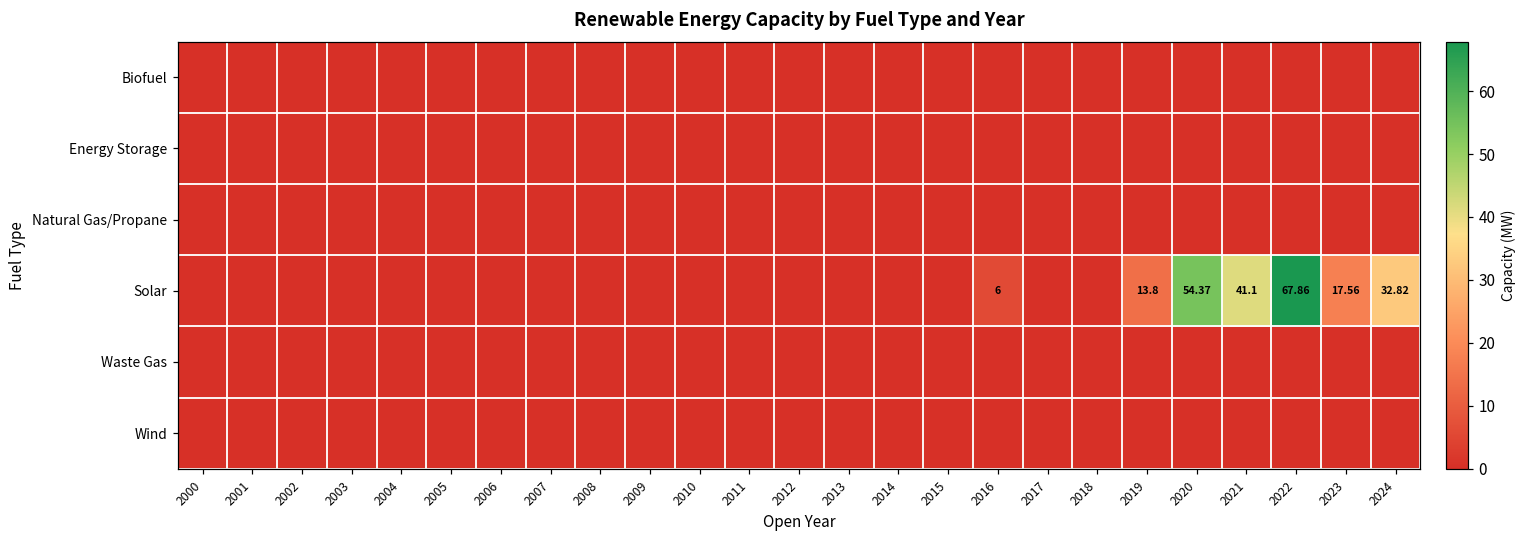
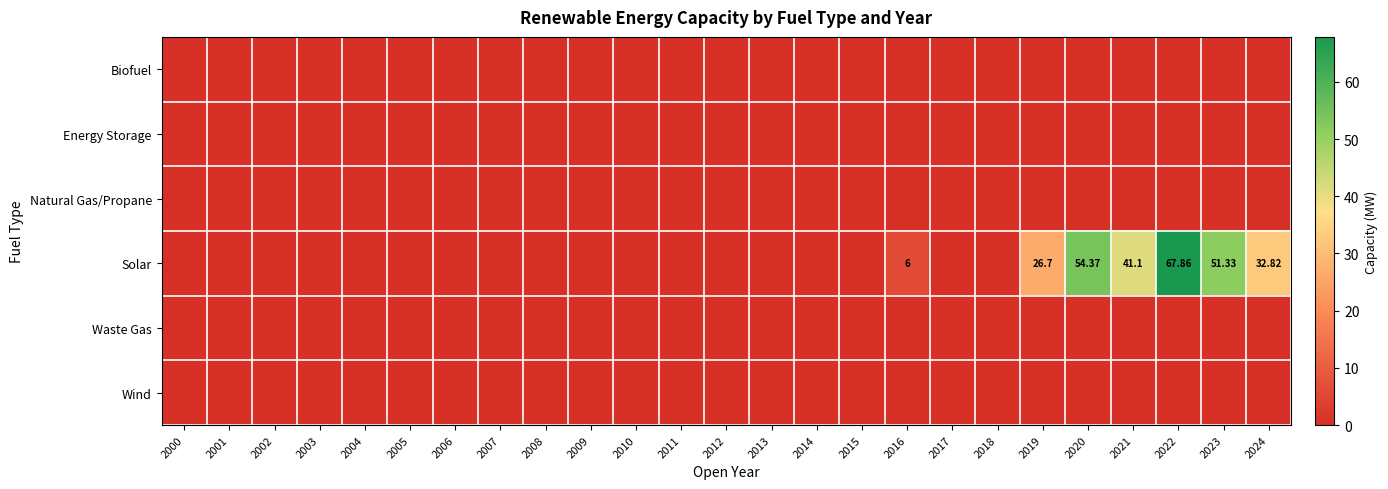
Solar, 2019: 13.8 -> 26.7
Solar, 2023: 17.56 -> 51.33
